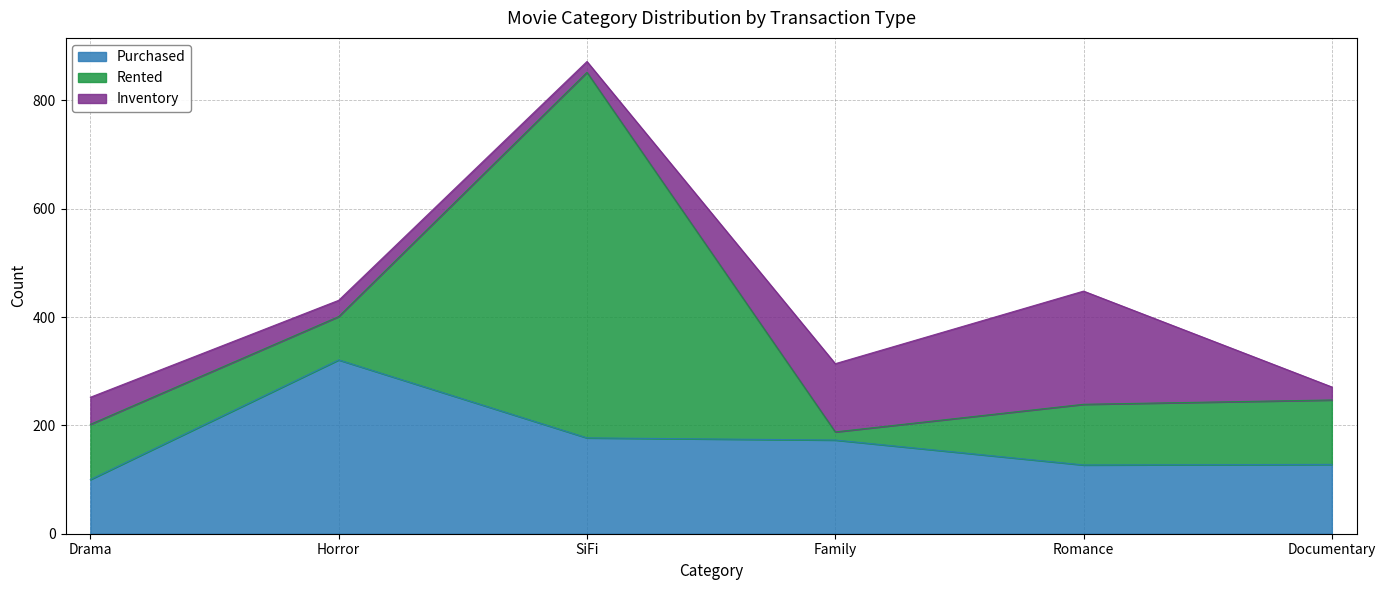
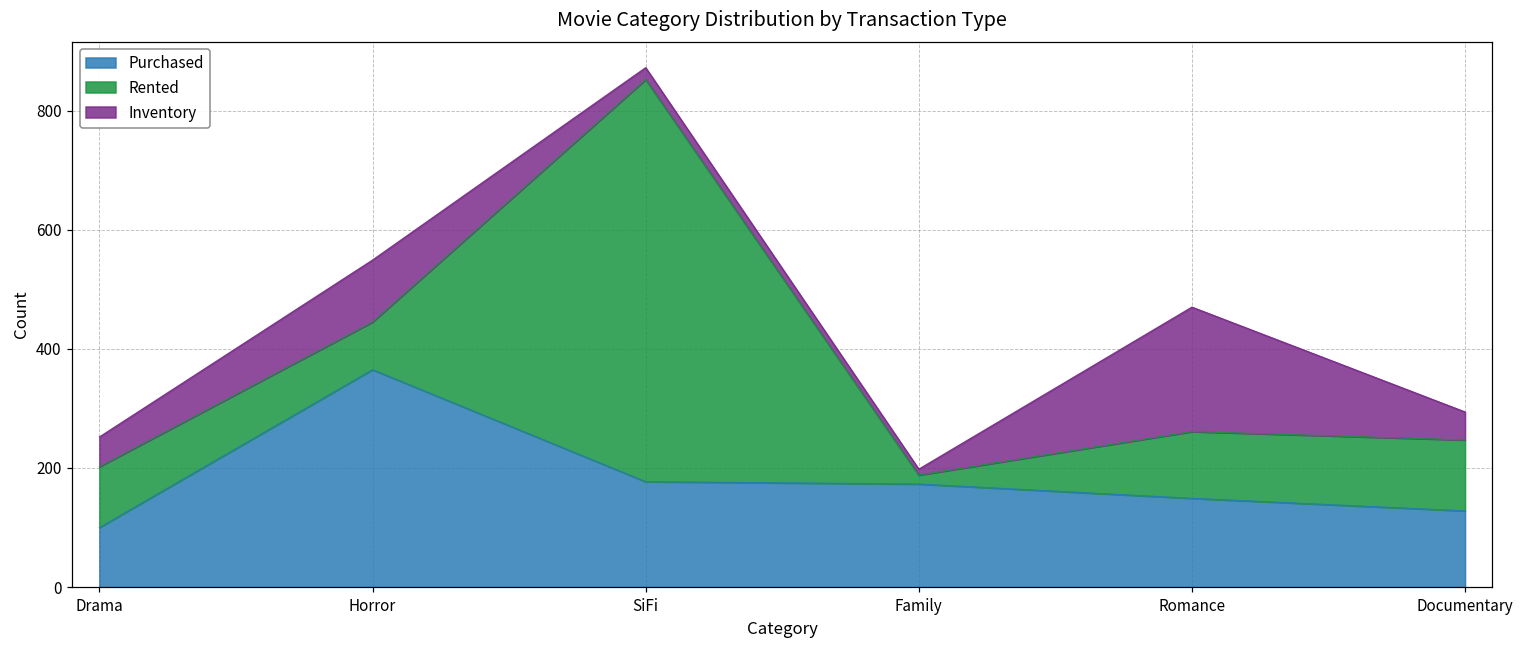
Purchased, Horror: 320 -> 370
Inventory, Horror: 30 -> 100
Inventory, Family: 130 -> 10
Purchased, Romance: 130 -> 150
Inventory, Documentary: 20 -> 50
